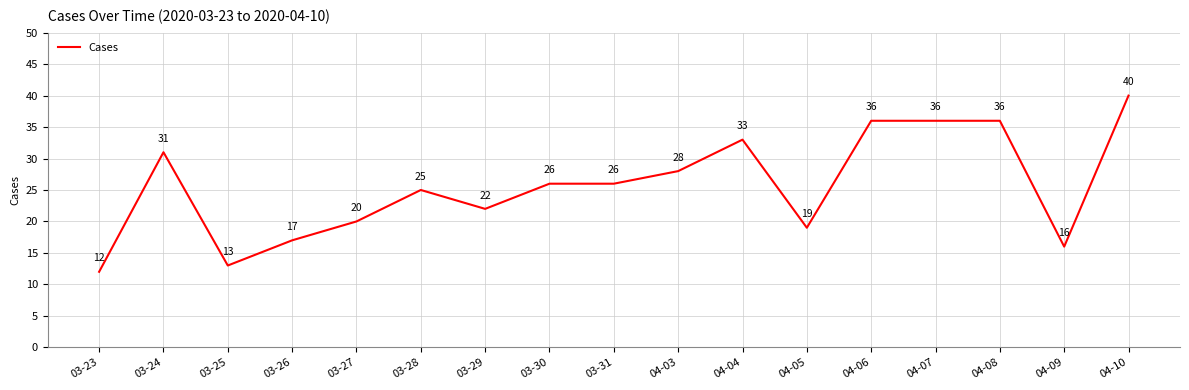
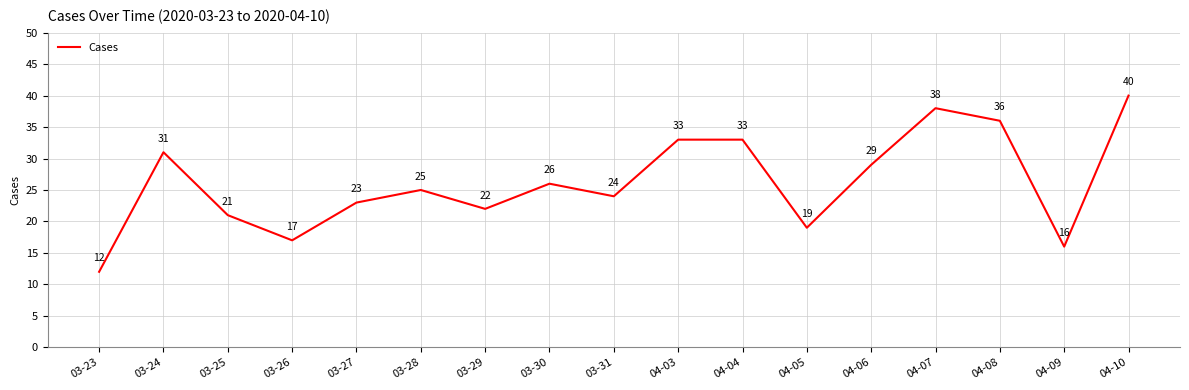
03-25: 13 -> 21
03-27: 20 -> 23
03-31: 26 -> 24
04-03: 28 -> 33
04-06: 36 -> 29
04-07: 36 -> 38
